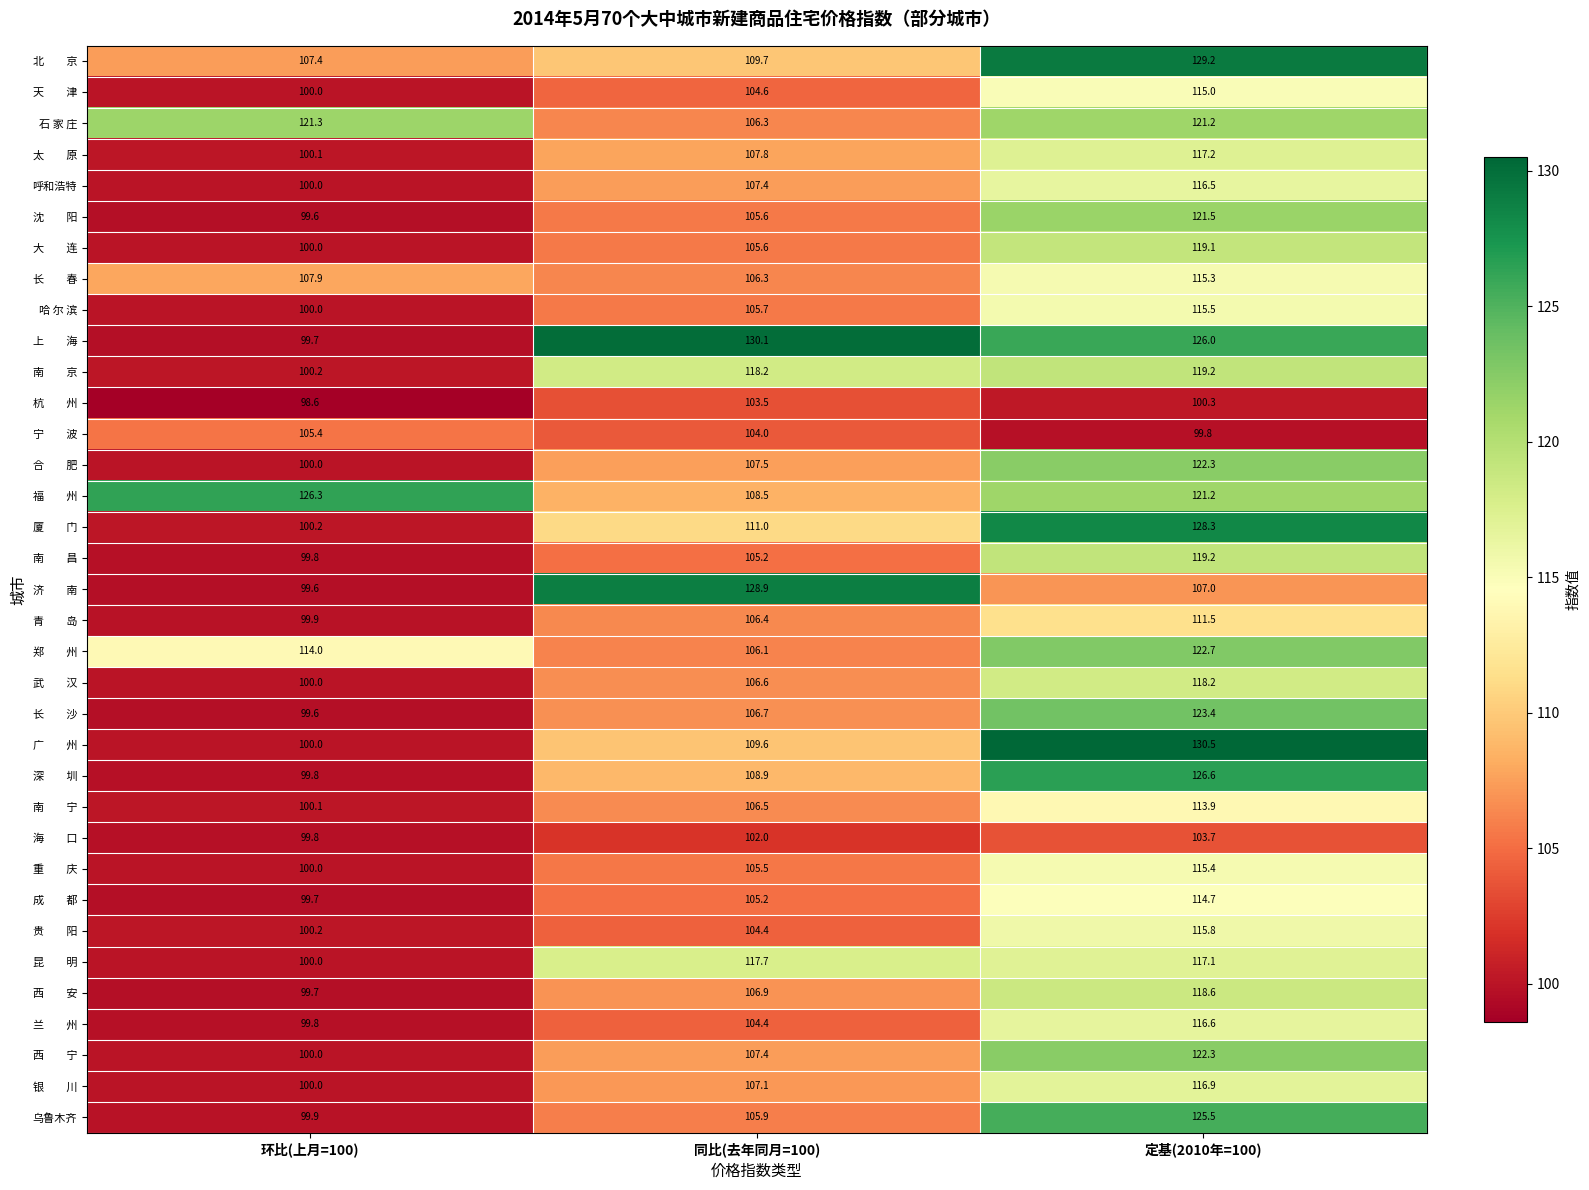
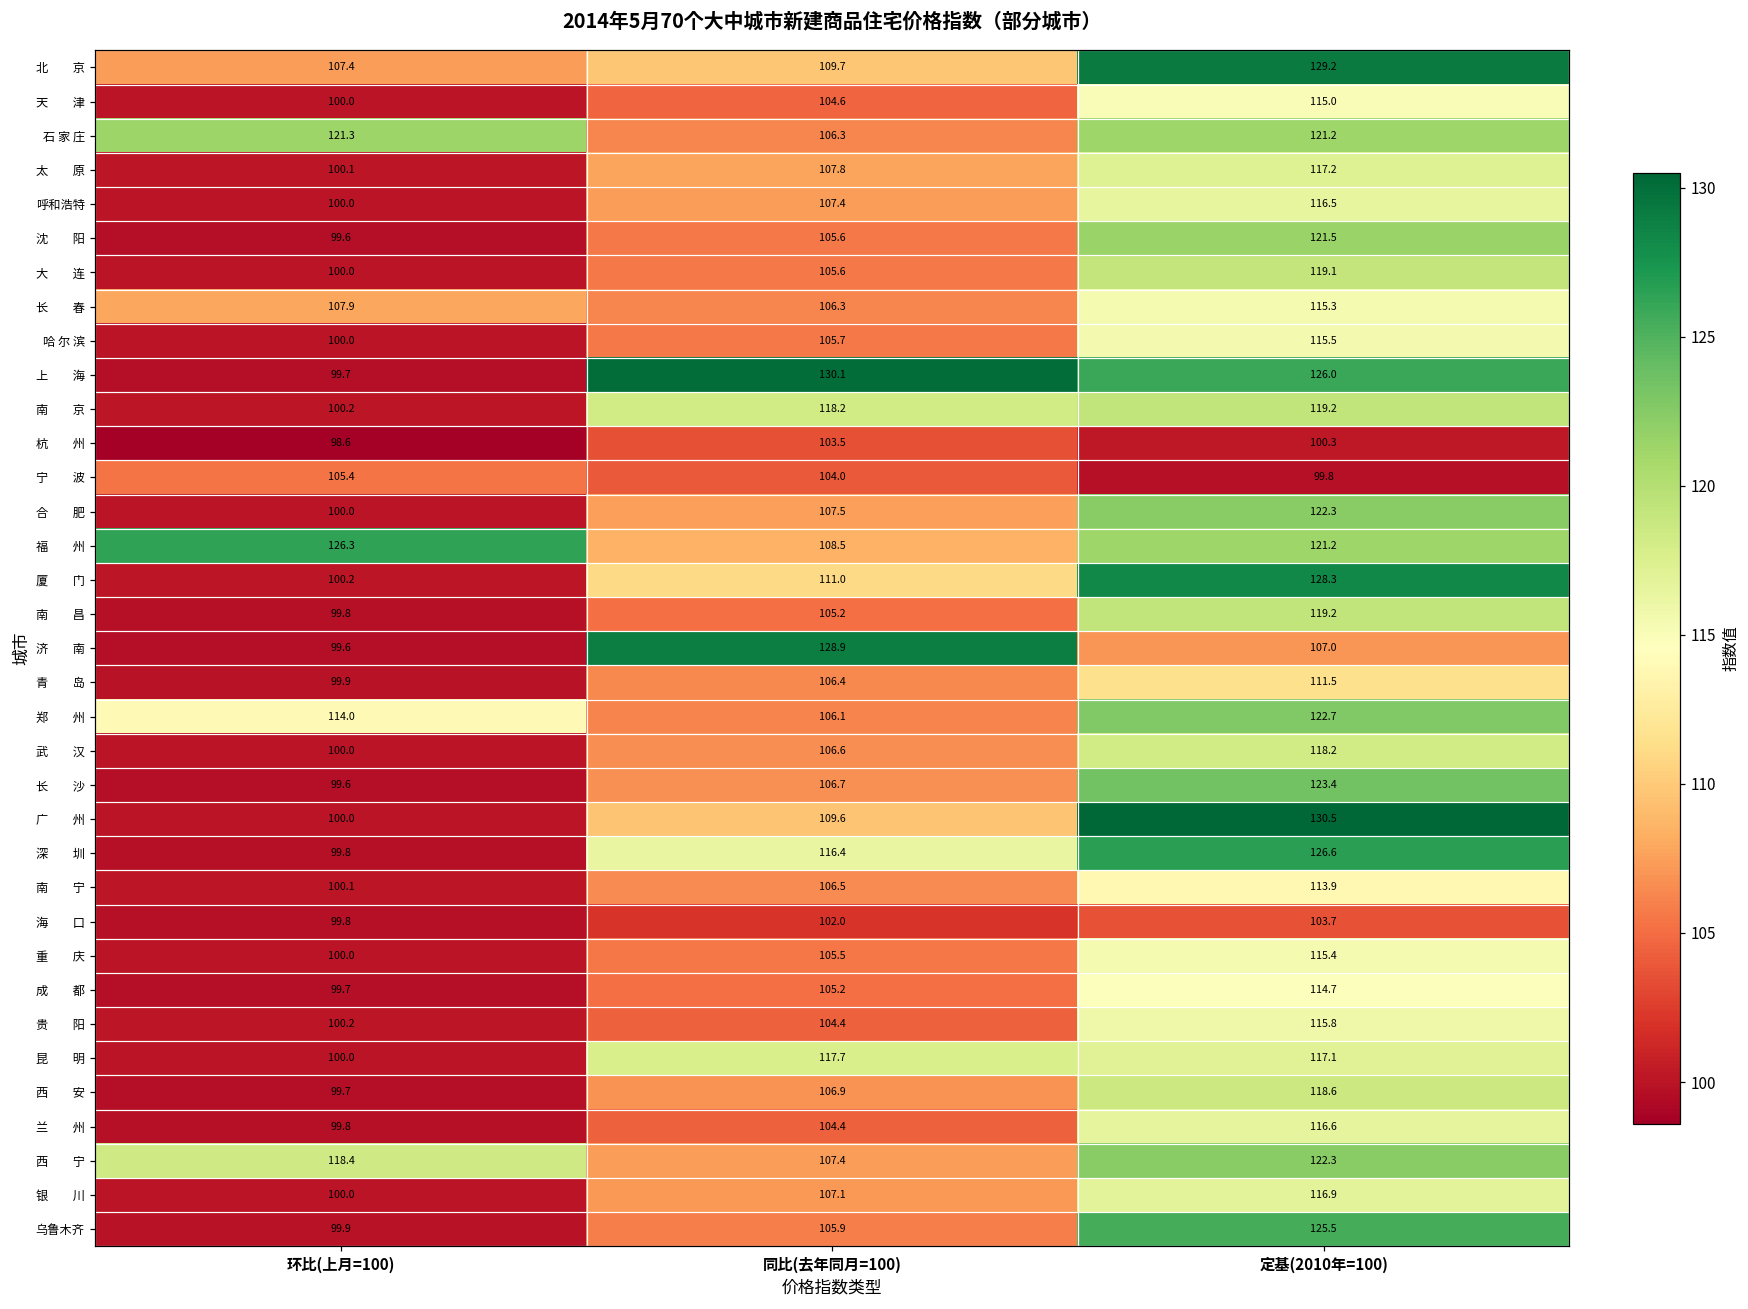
深 圳, 同比(去年同月=100): 108.9 -> 116.4
西 宁, 环比(上月=100): 100.0 -> 118.4
